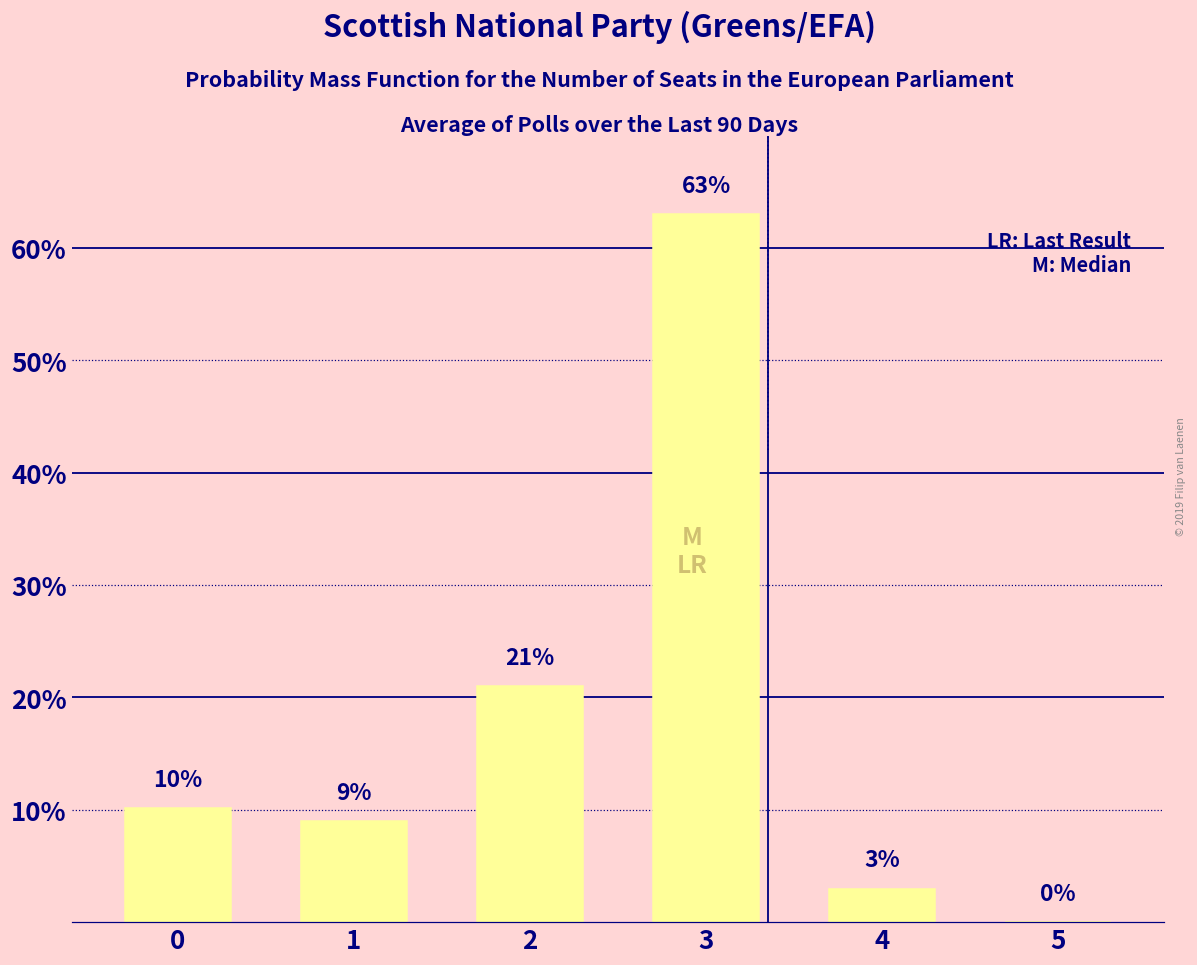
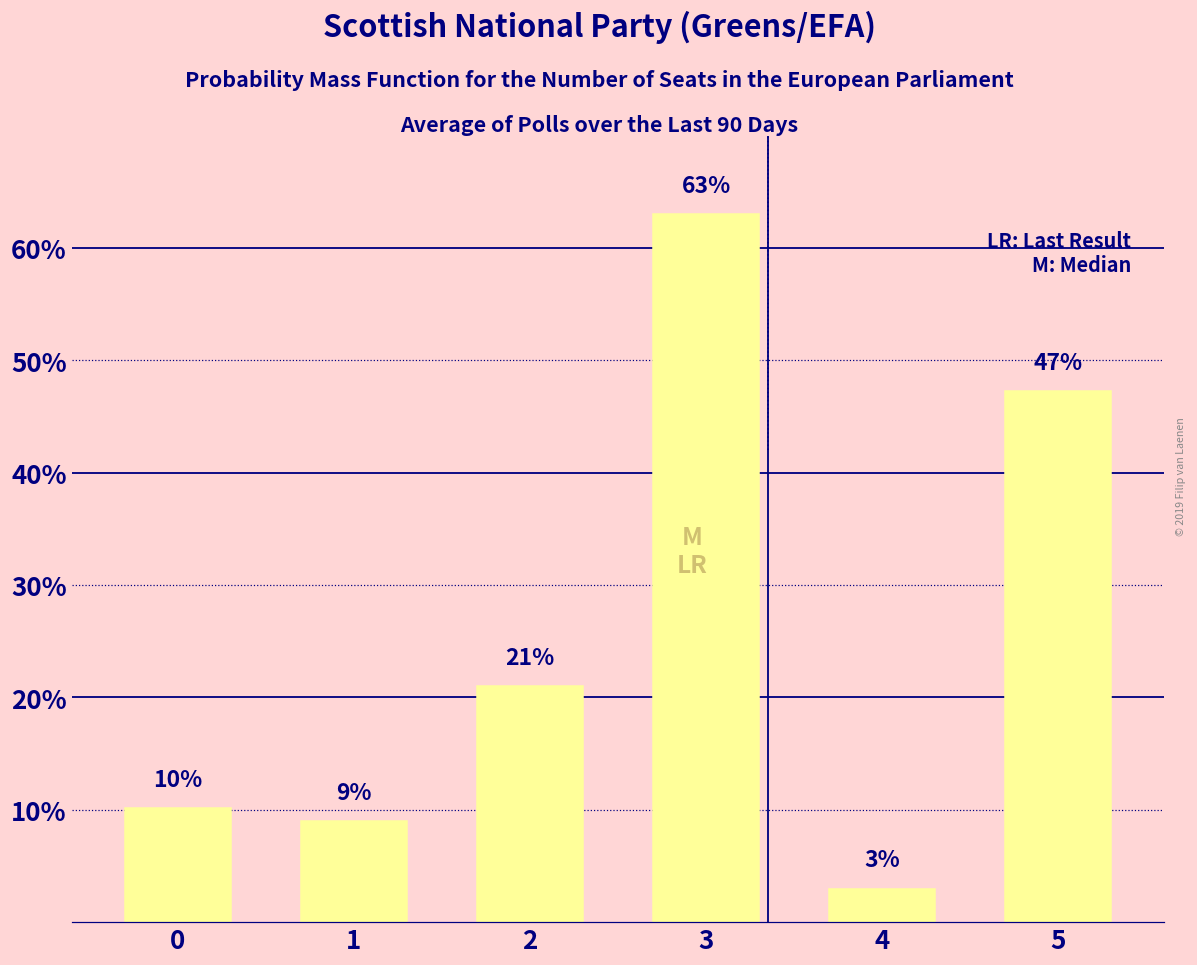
5: 0% -> 47%
